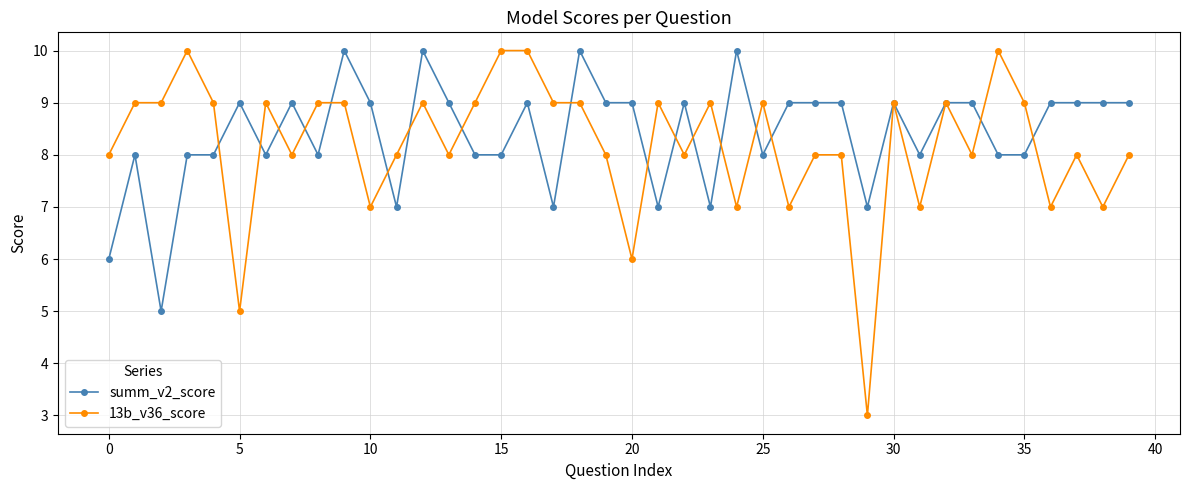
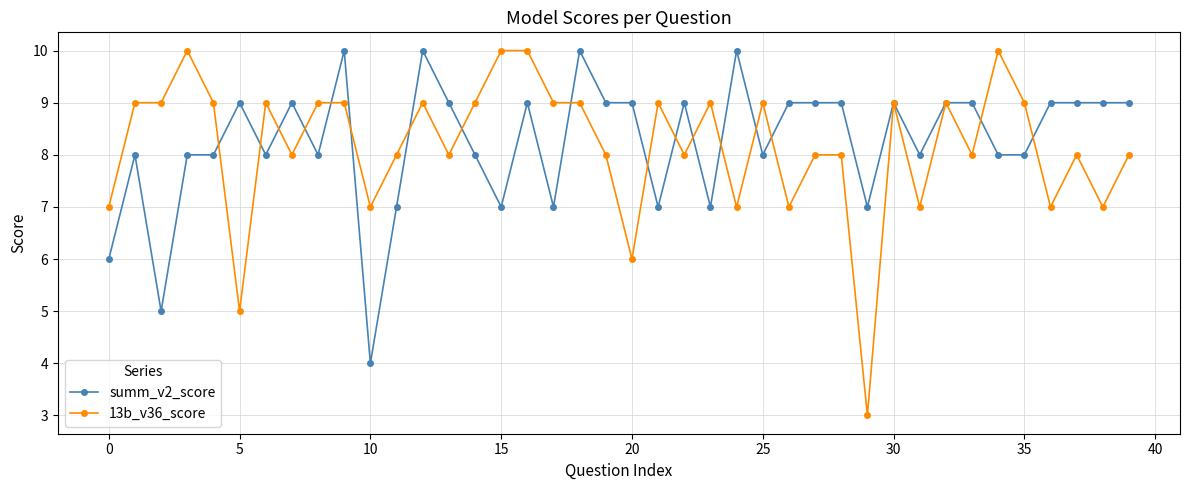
13b_v36_score, 0: 8 -> 7
summ_v2_score, 10: 9 -> 4
summ_v2_score, 15: 8 -> 7
